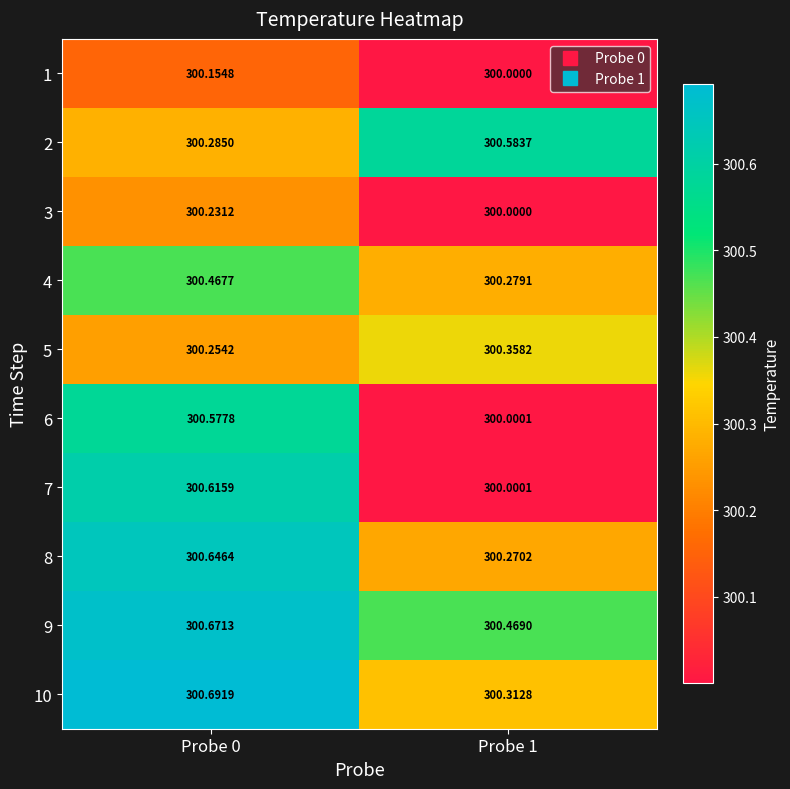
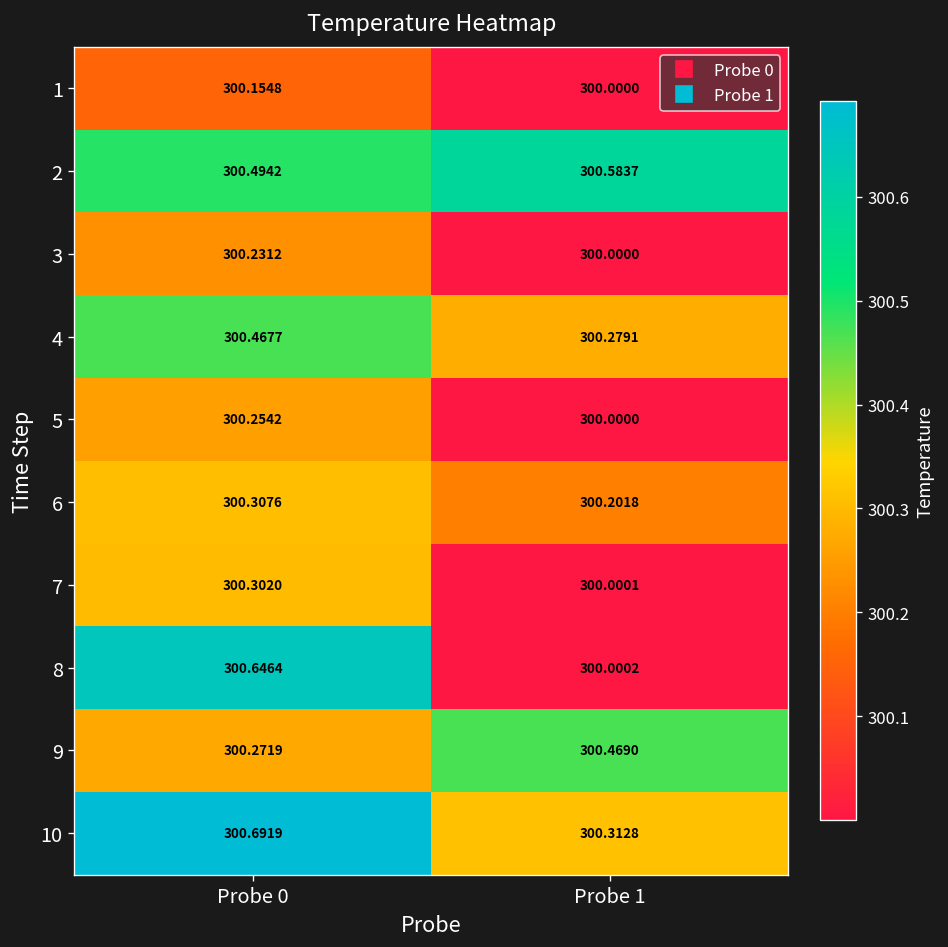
2, Probe 0: 300.2850 -> 300.4942
5, Probe 1: 300.3582 -> 300.0000
6, Probe 0: 300.5778 -> 300.3076
6, Probe 1: 300.0001 -> 300.2018
7, Probe 0: 300.6159 -> 300.3020
8, Probe 1: 300.2702 -> 300.0002
9, Probe 0: 300.6713 -> 300.2719
